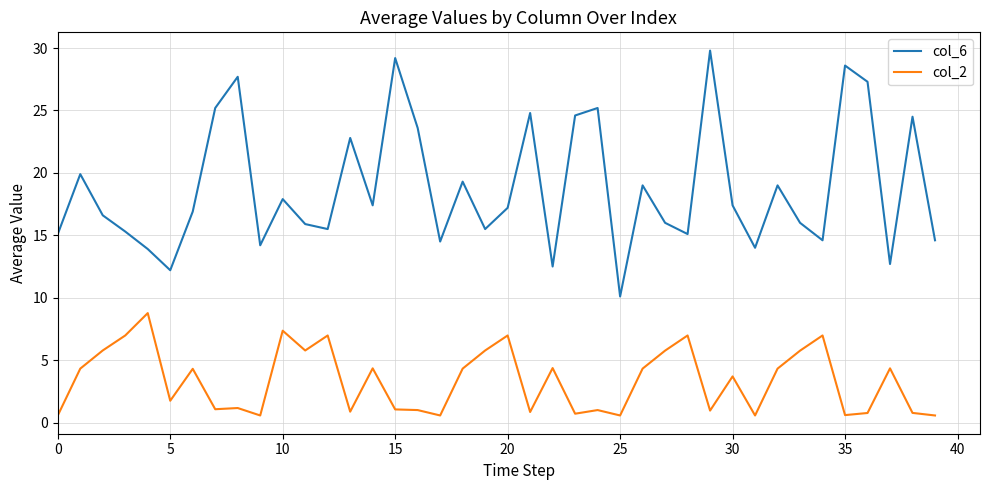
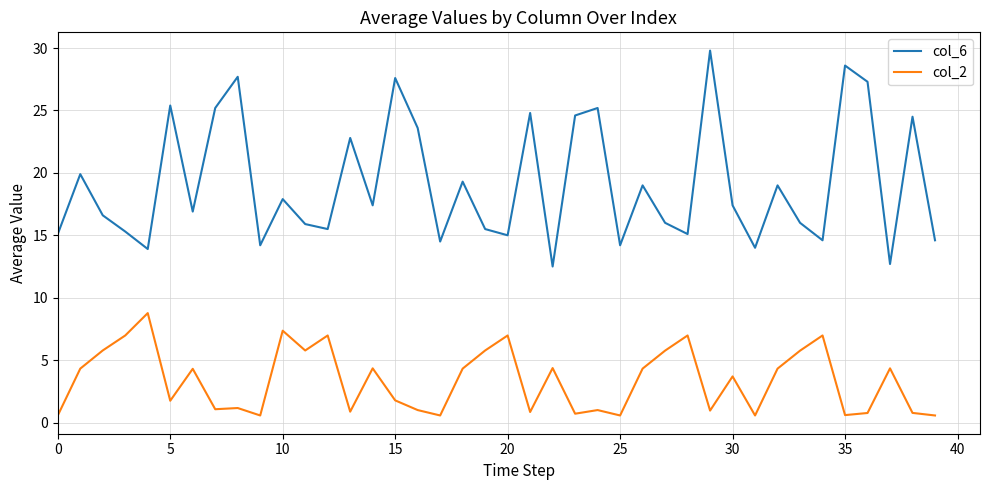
col_6, 5: 12.2 -> 25.4
col_6, 15: 29.2 -> 27.6
col_2, 15: 1.0 -> 1.8
col_6, 20: 17.2 -> 15.0
col_6, 25: 10.1 -> 14.2
